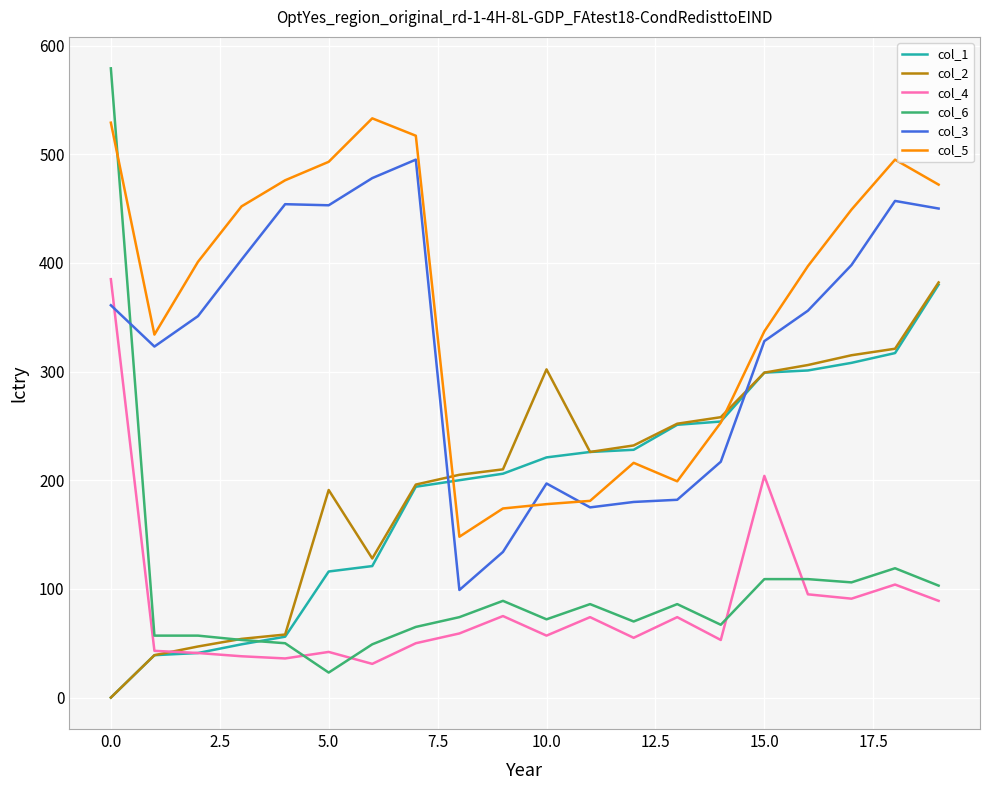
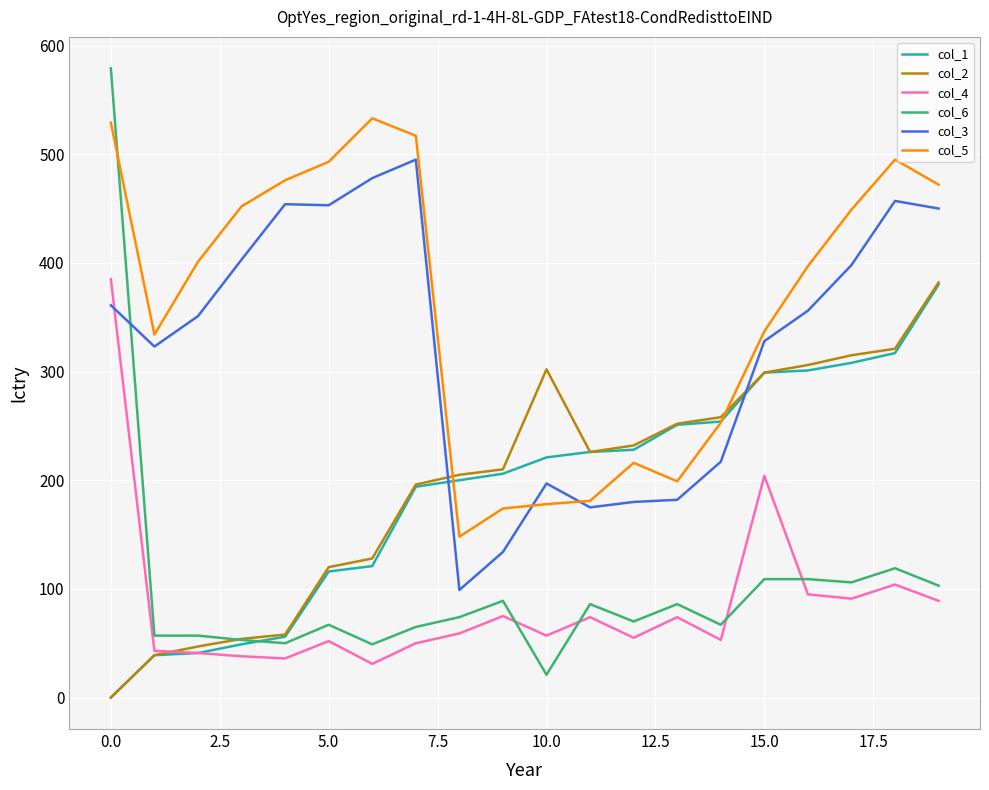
col_2, 5.0: 191 -> 120
col_4, 5.0: 42 -> 52
col_6, 5.0: 23 -> 67
col_6, 10.0: 72 -> 21
